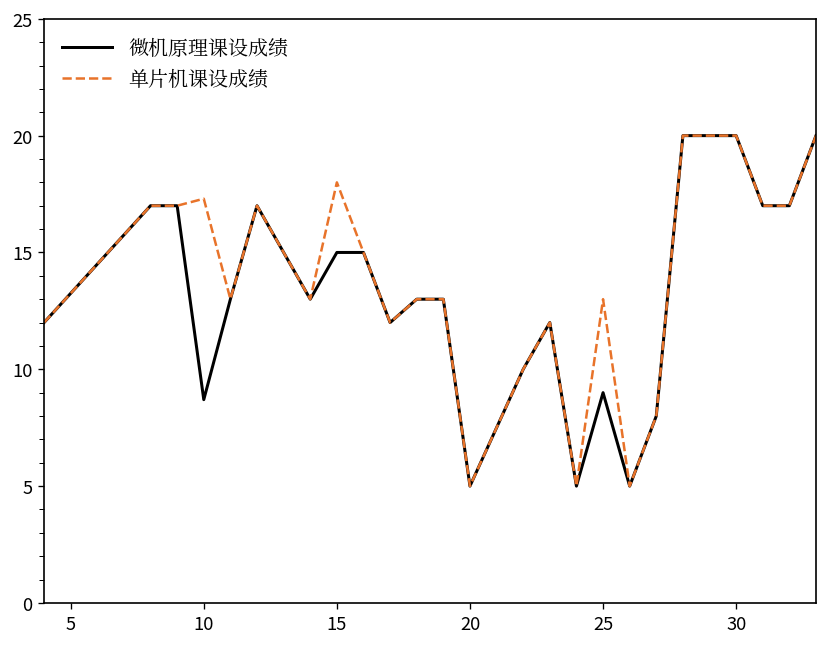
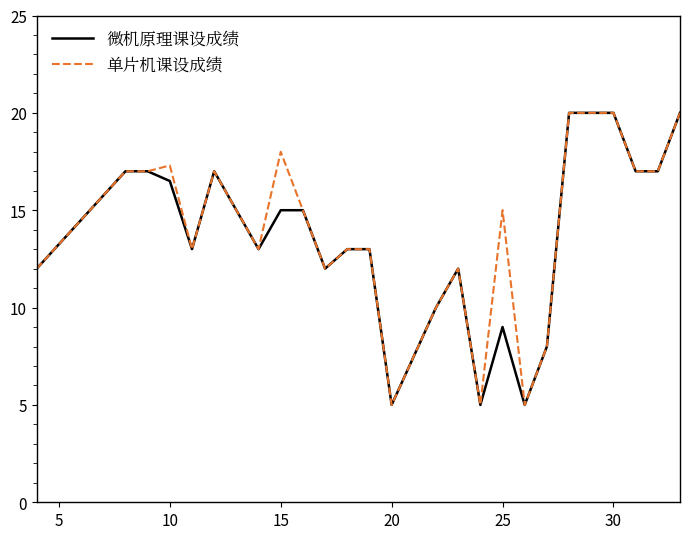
微机原理课设成绩, 10: 8.7 -> 16.5
单片机课设成绩, 25: 13 -> 15
